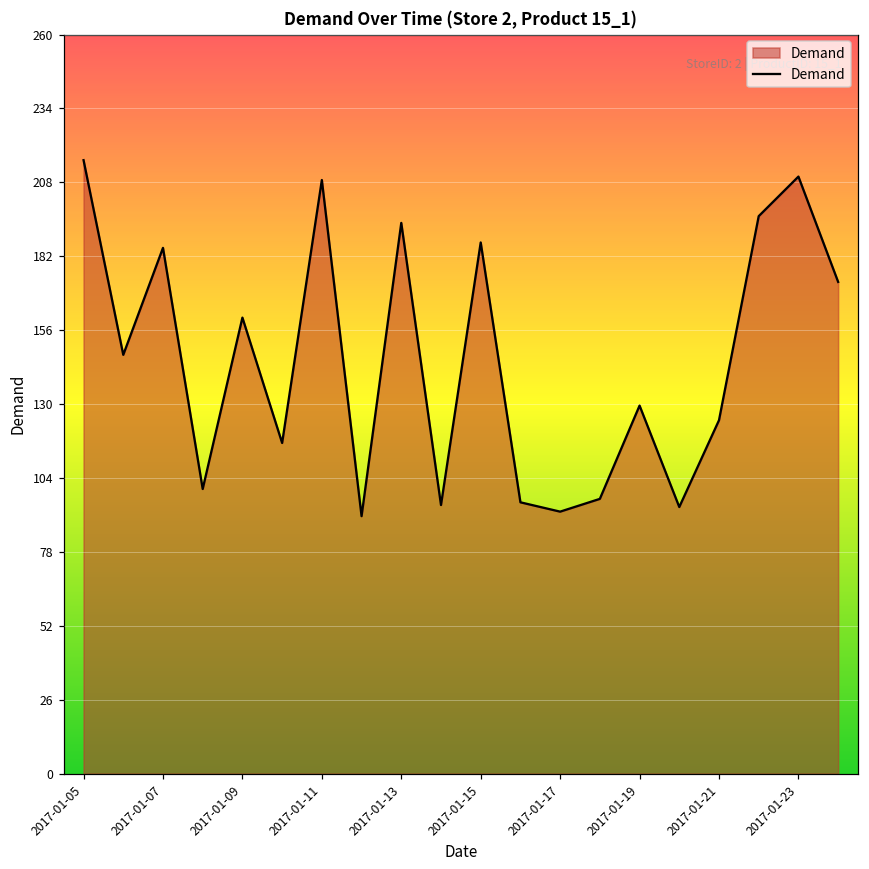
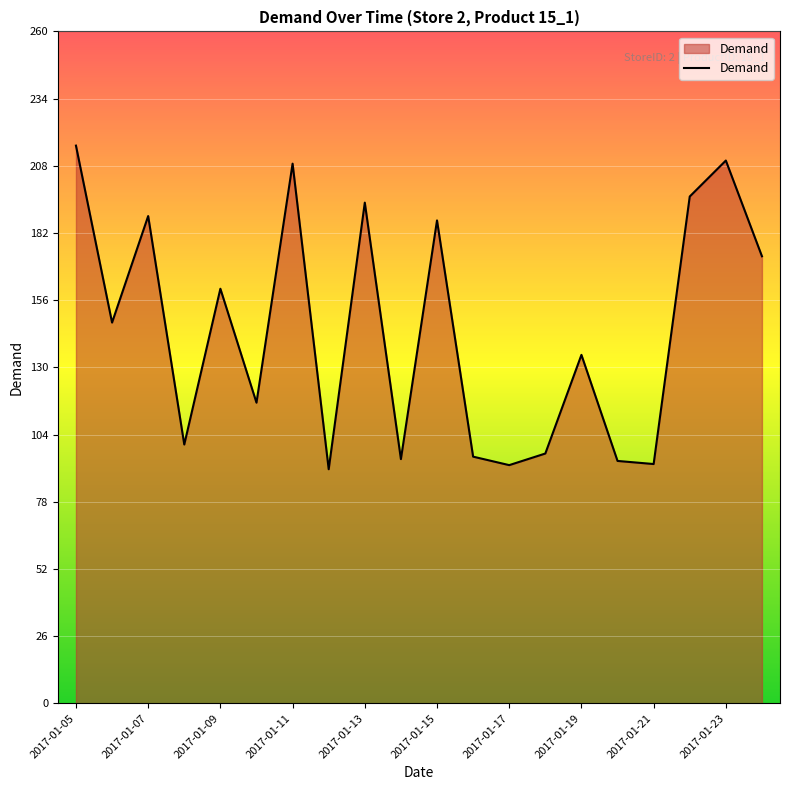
2017-01-07: 185 -> 189
2017-01-19: 129 -> 135
2017-01-21: 124 -> 93
